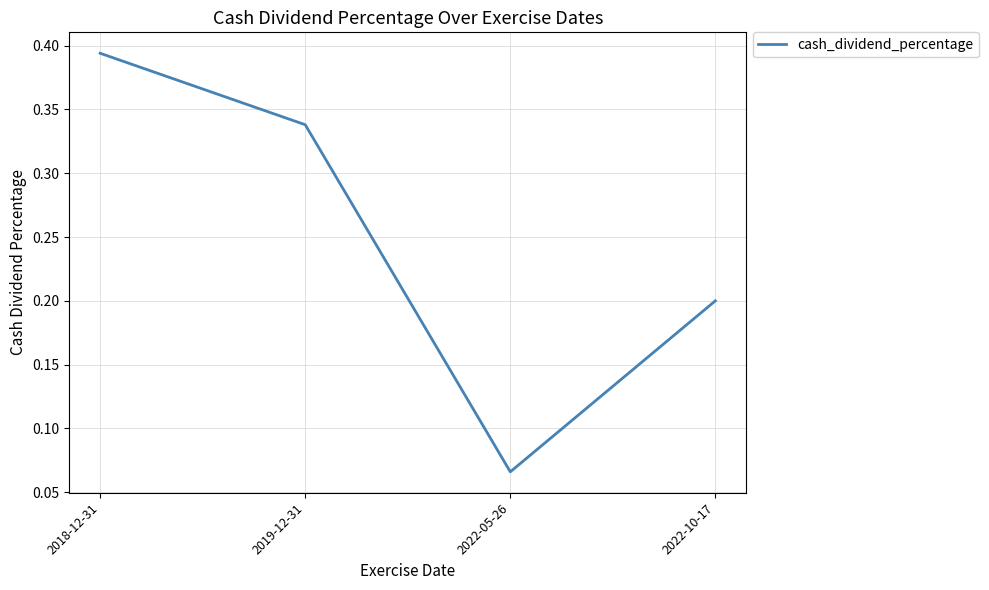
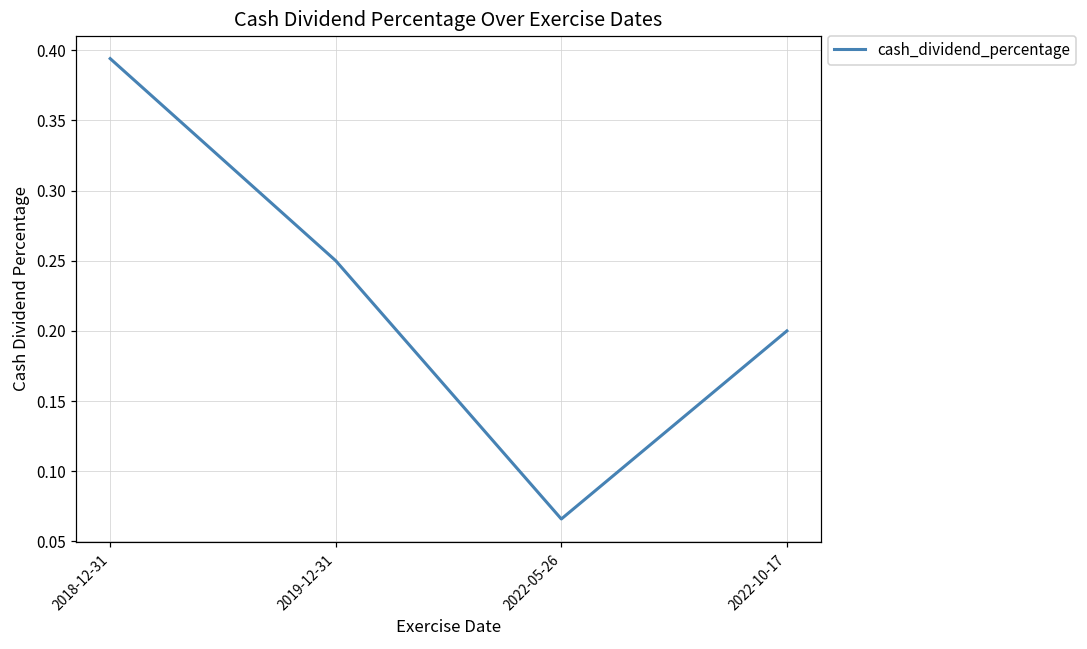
2019-12-31: 0.338 -> 0.250
